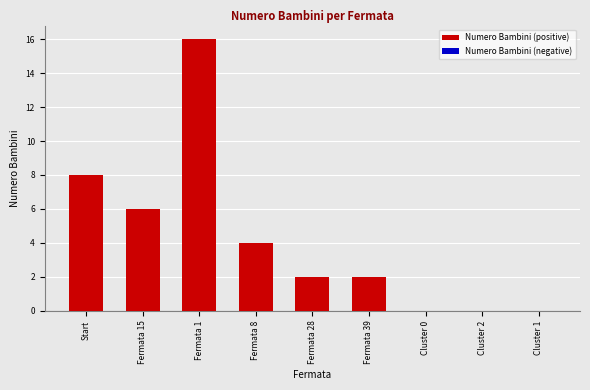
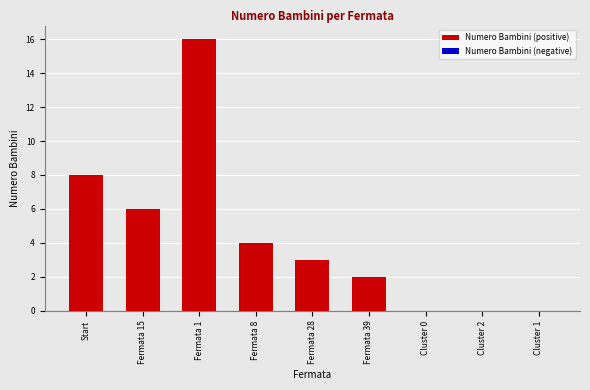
Numero Bambini (positive), Fermata 28: 2 -> 3
